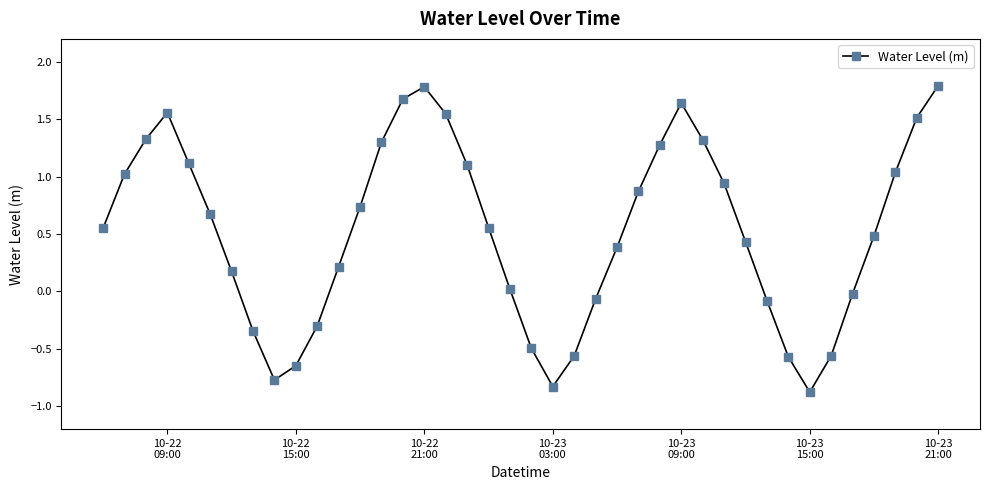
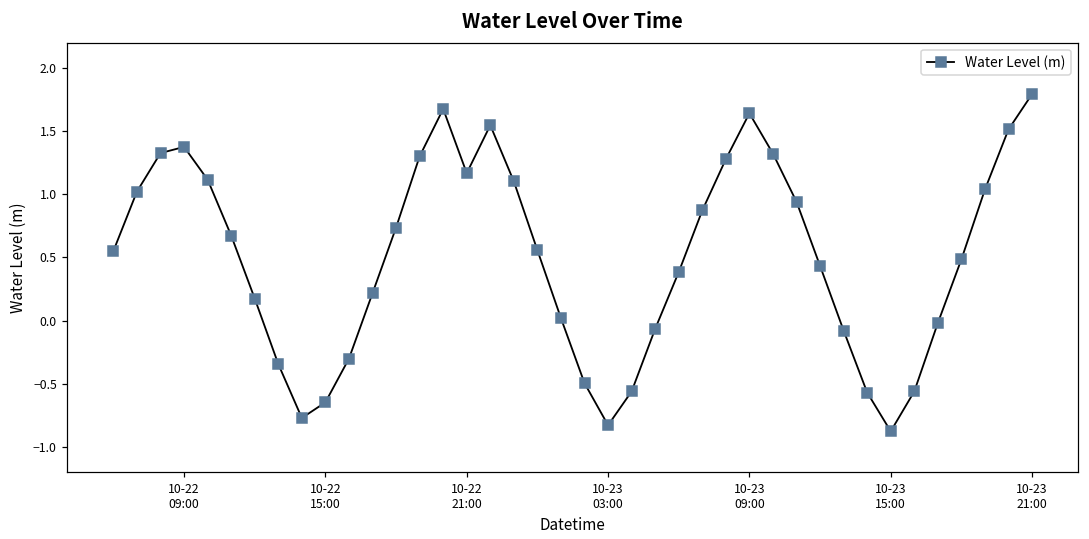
10-22 09:00: 1.56 -> 1.38
10-22 21:00: 1.78 -> 1.17
